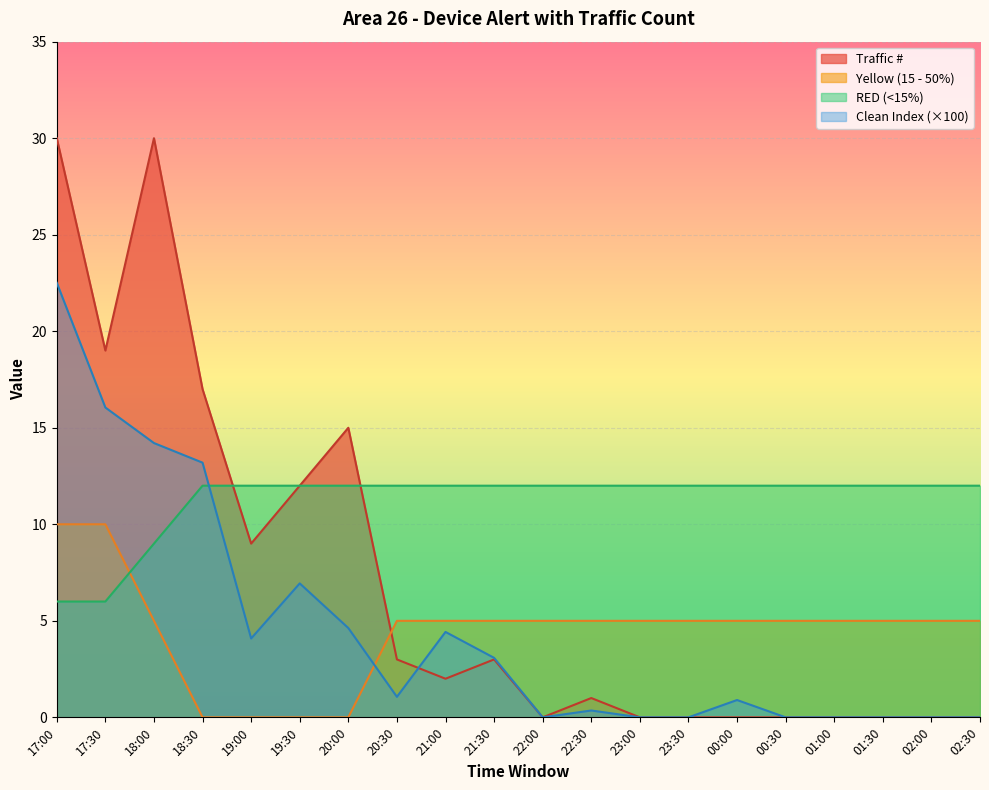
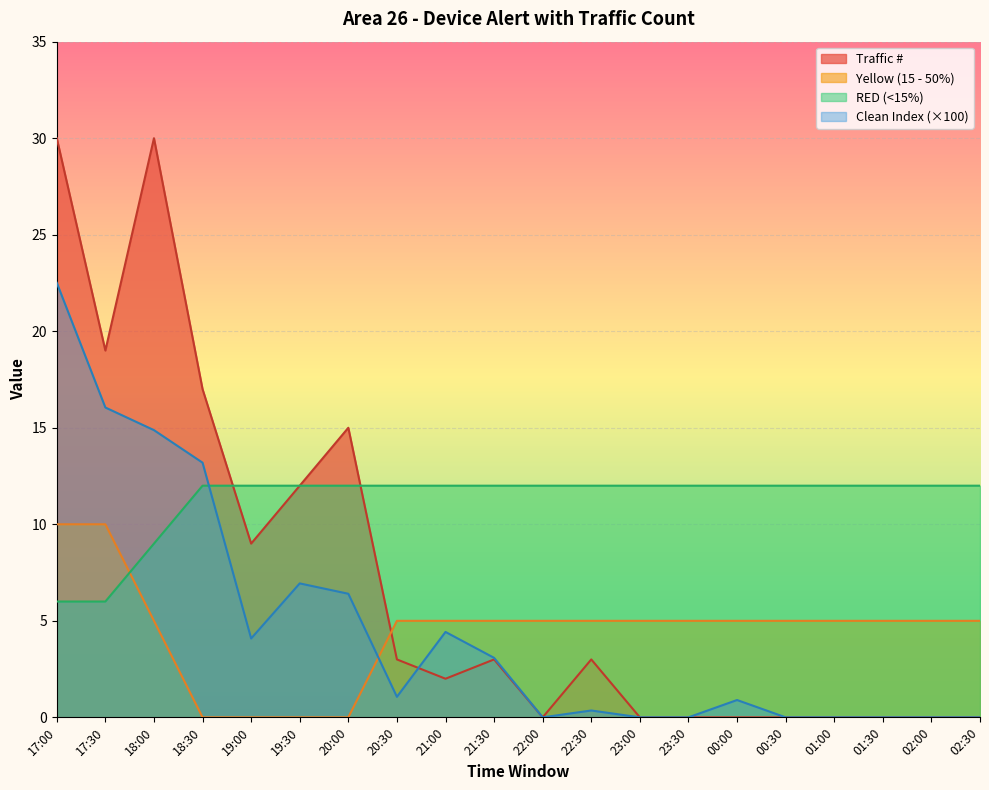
Clean Index (×100), 18:00: 14.2 -> 14.9
Clean Index (×100), 20:00: 4.6 -> 6.4
Traffic #, 22:30: 1 -> 3
